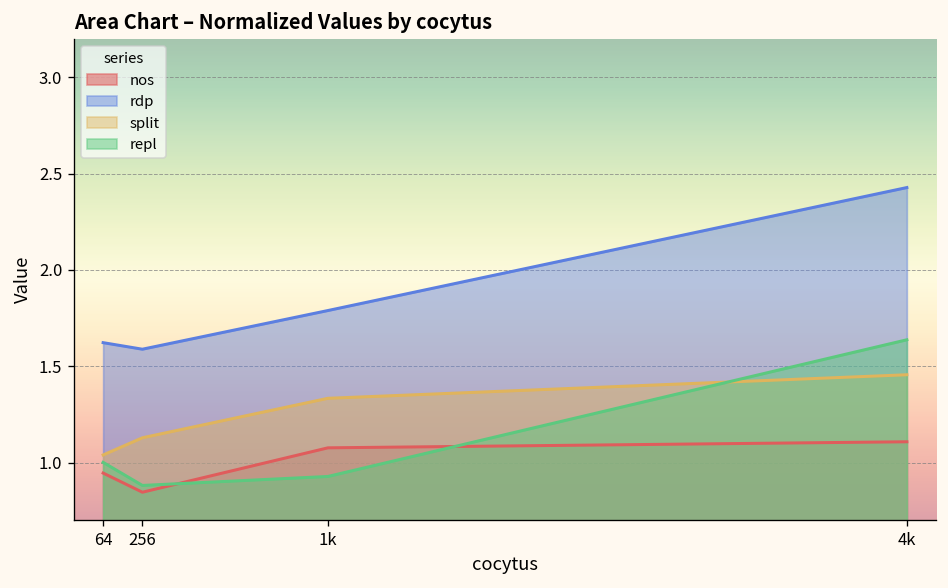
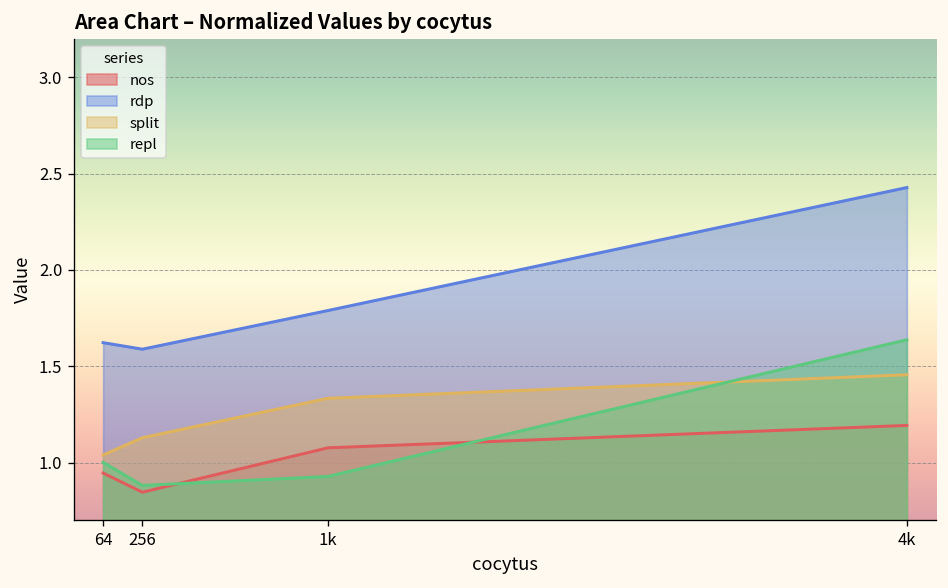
nos, 4k: 1.11 -> 1.19
